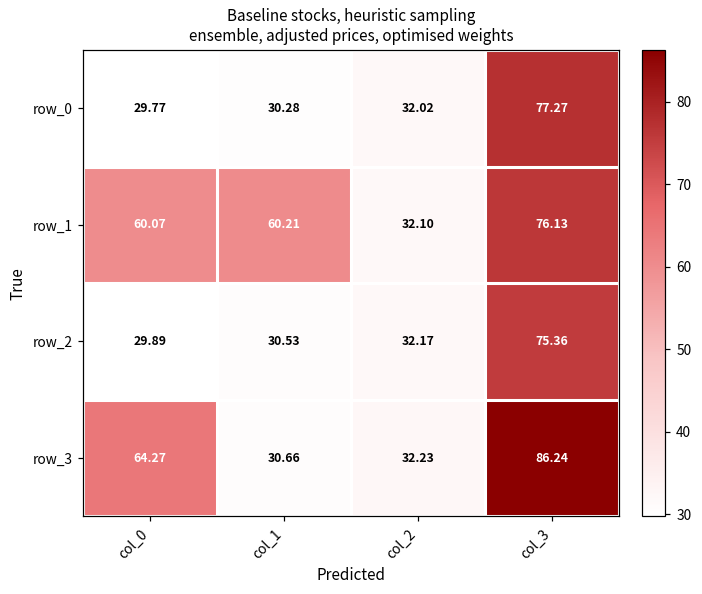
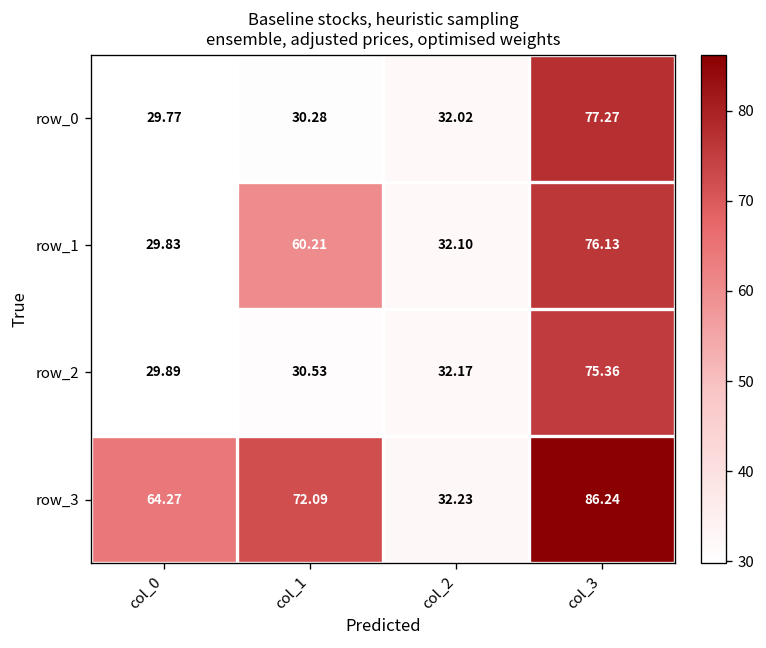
row_1, col_0: 60.07 -> 29.83
row_3, col_1: 30.66 -> 72.09
